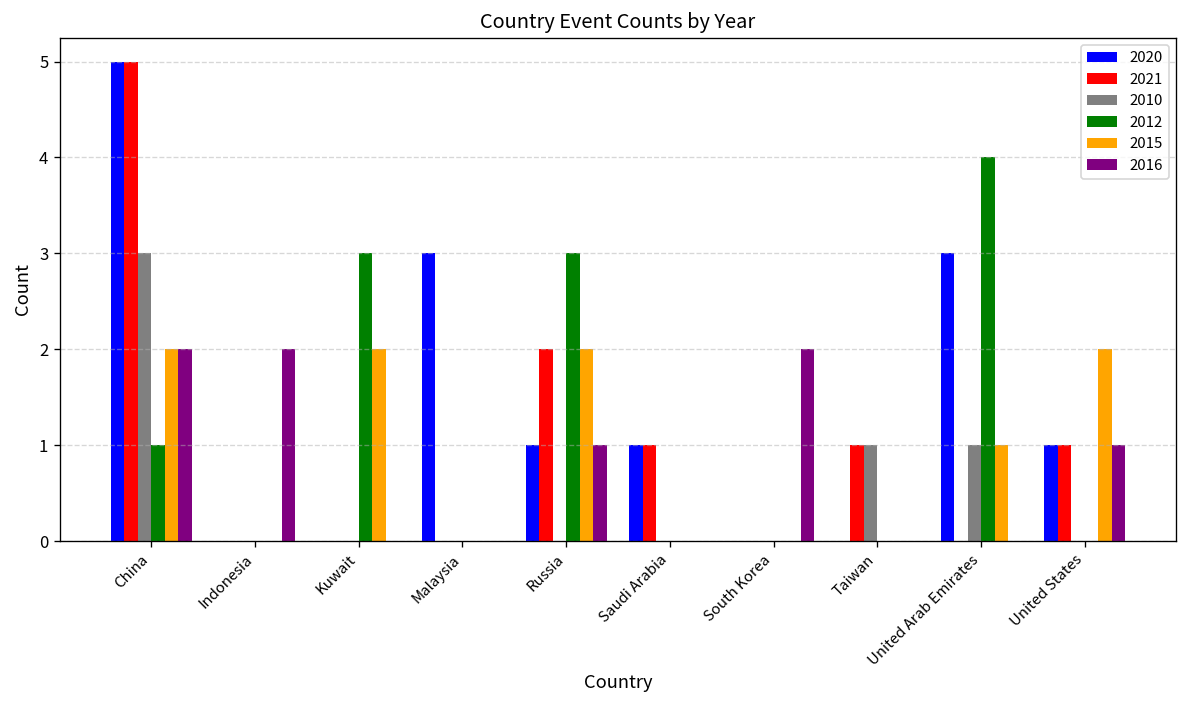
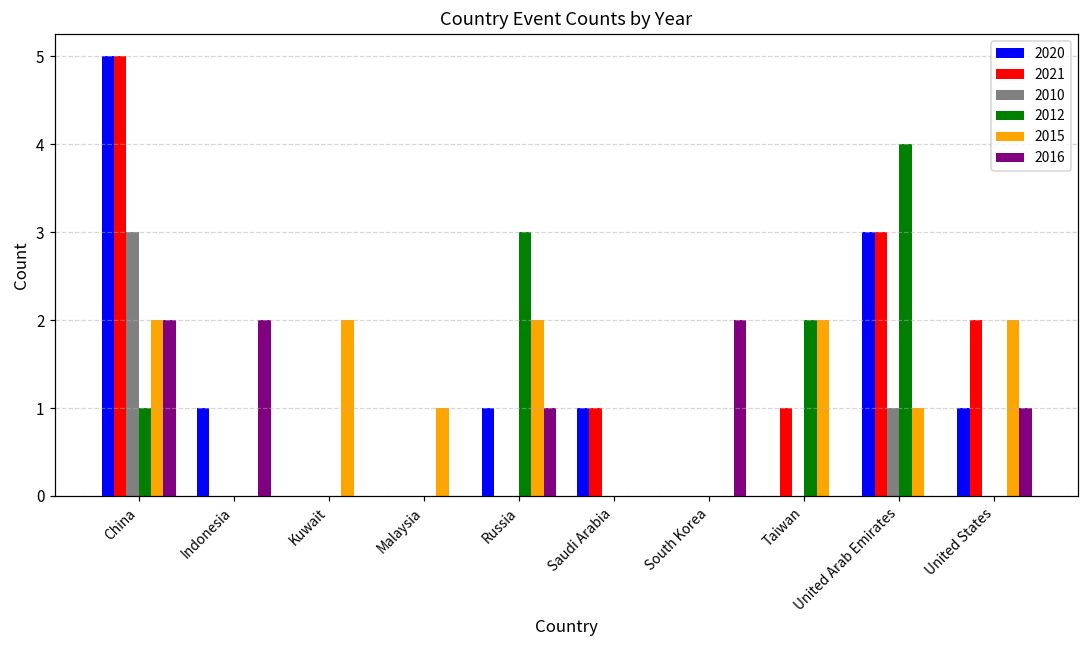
2020, Indonesia: 0 -> 1
2012, Kuwait: 3 -> 0
2020, Malaysia: 3 -> 0
2015, Malaysia: 0 -> 1
2021, Russia: 2 -> 0
2010, Taiwan: 1 -> 0
2012, Taiwan: 0 -> 2
2015, Taiwan: 0 -> 2
2021, United Arab Emirates: 0 -> 3
2021, United States: 1 -> 2
